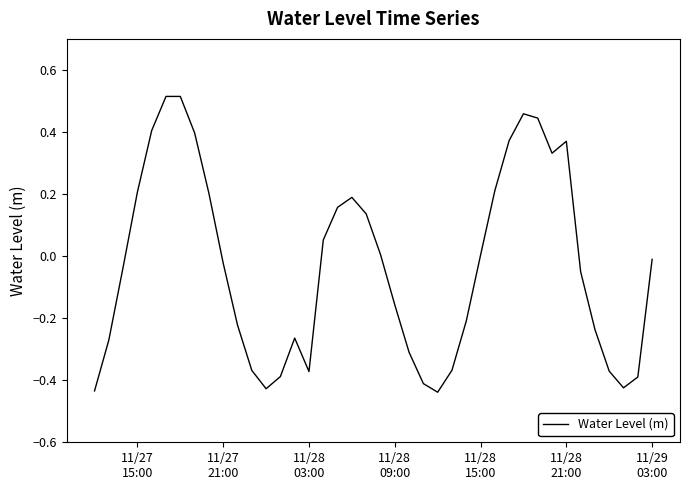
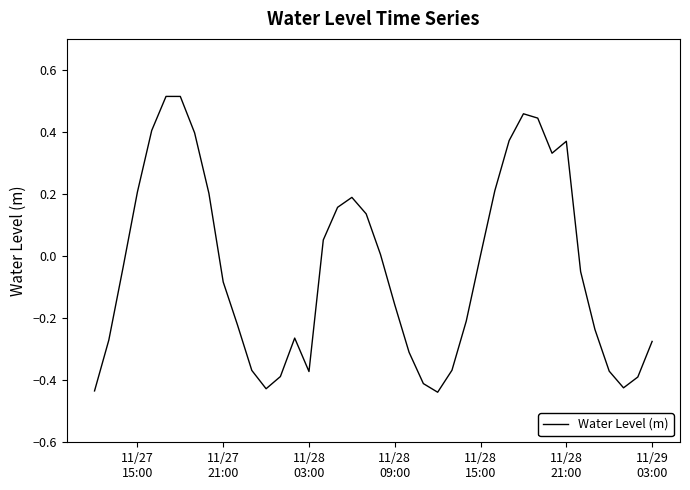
11/27 21:00: -0.02 -> -0.08
11/29 03:00: -0.01 -> -0.27
